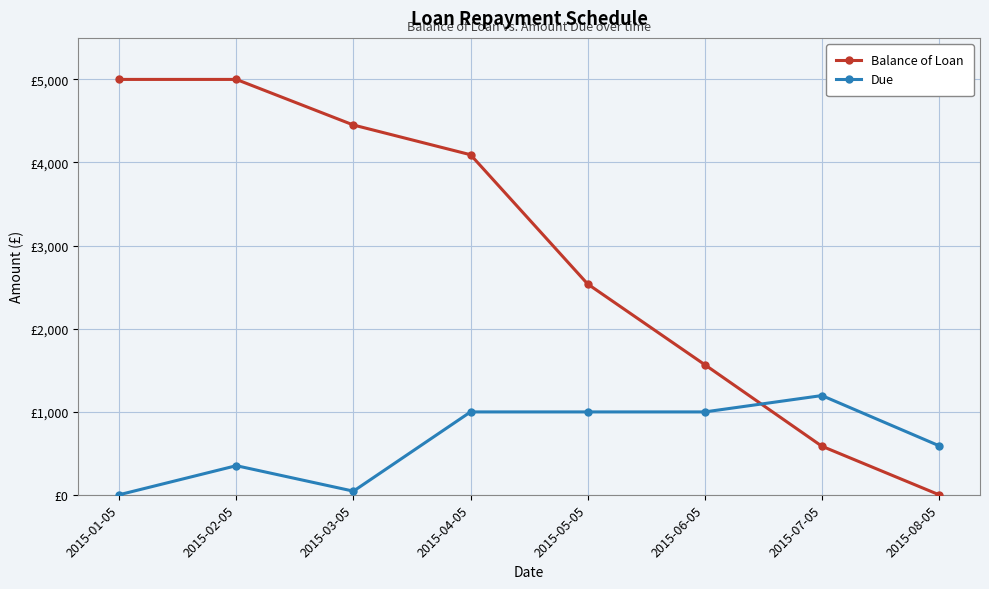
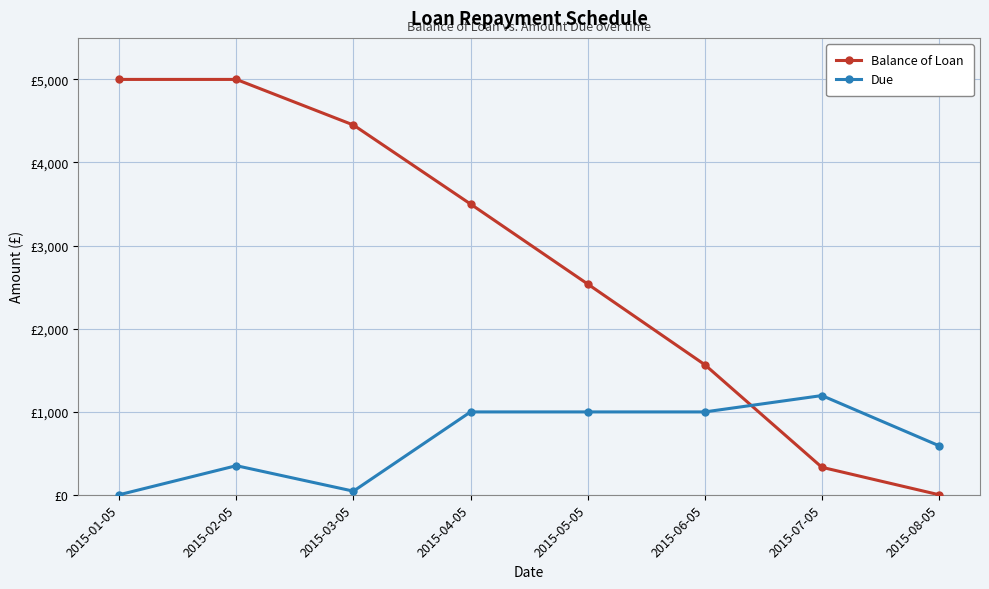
Balance of Loan, 2015-04-05: £4,100 -> £3,500
Balance of Loan, 2015-07-05: £600 -> £300
